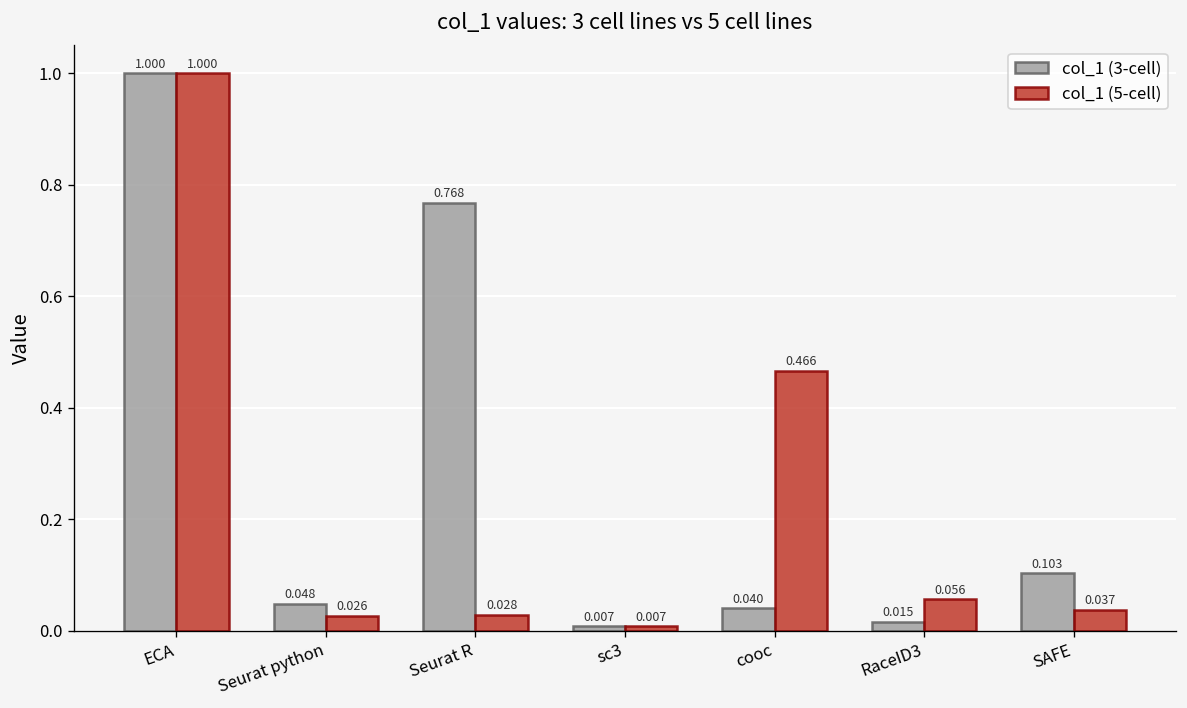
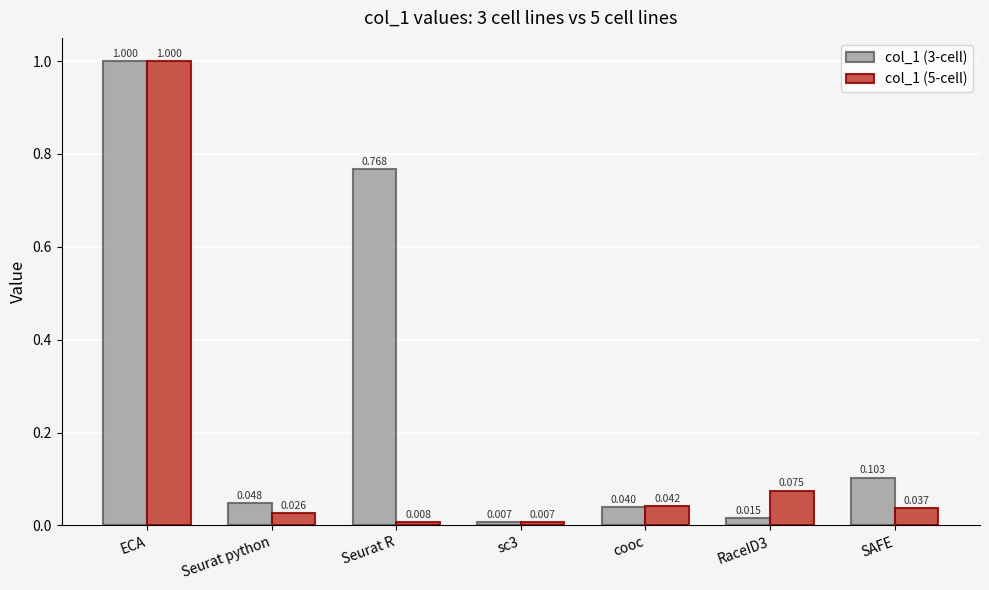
col_1 (5-cell), Seurat R: 0.028 -> 0.008
col_1 (5-cell), cooc: 0.466 -> 0.042
col_1 (5-cell), RaceID3: 0.056 -> 0.075
